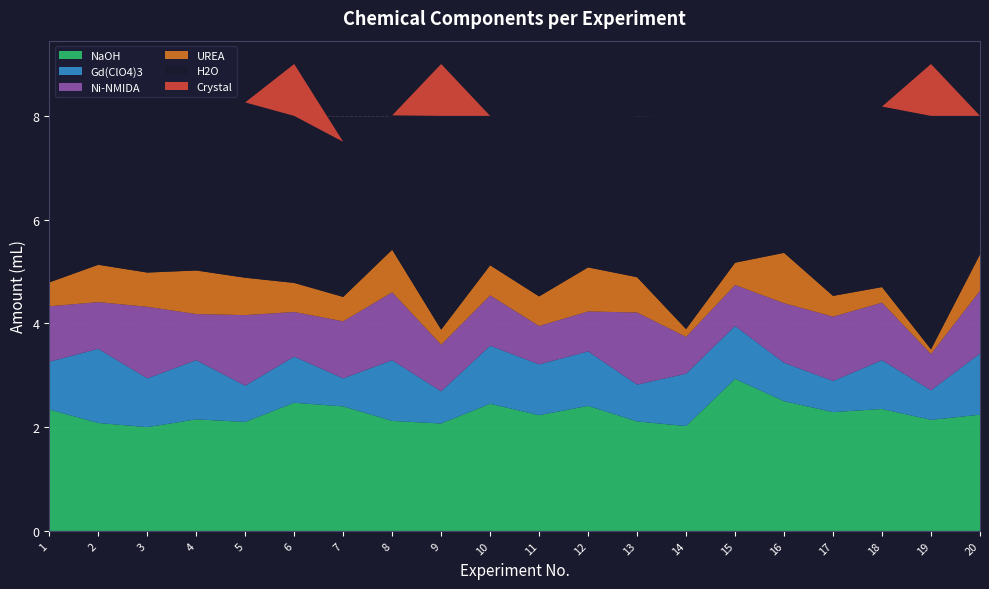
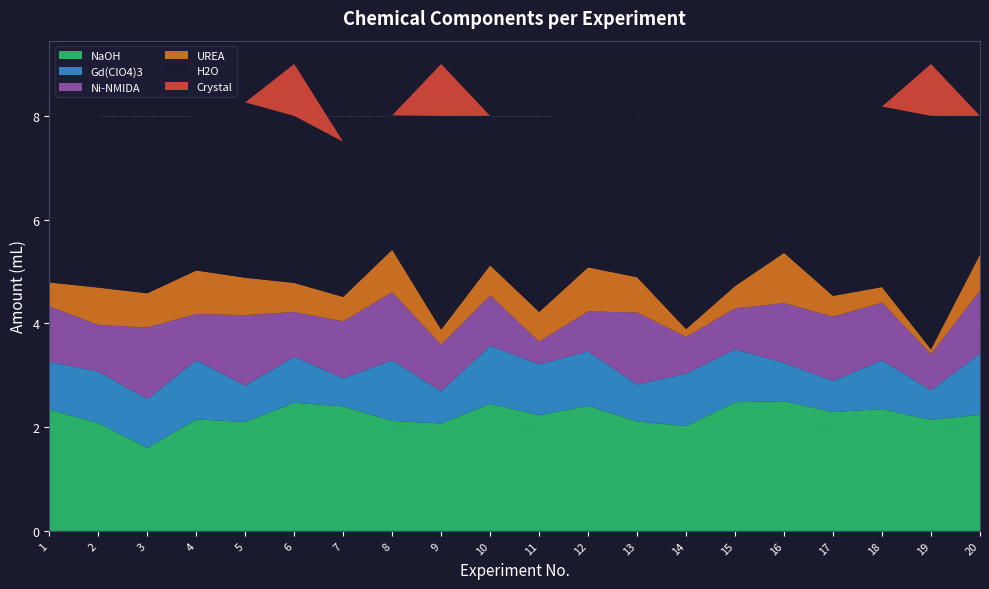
Gd(ClO4)3, 2: 1.4 -> 1.0
NaOH, 3: 2.0 -> 1.6
Ni-NMIDA, 11: 0.7 -> 0.4
NaOH, 15: 2.9 -> 2.5
